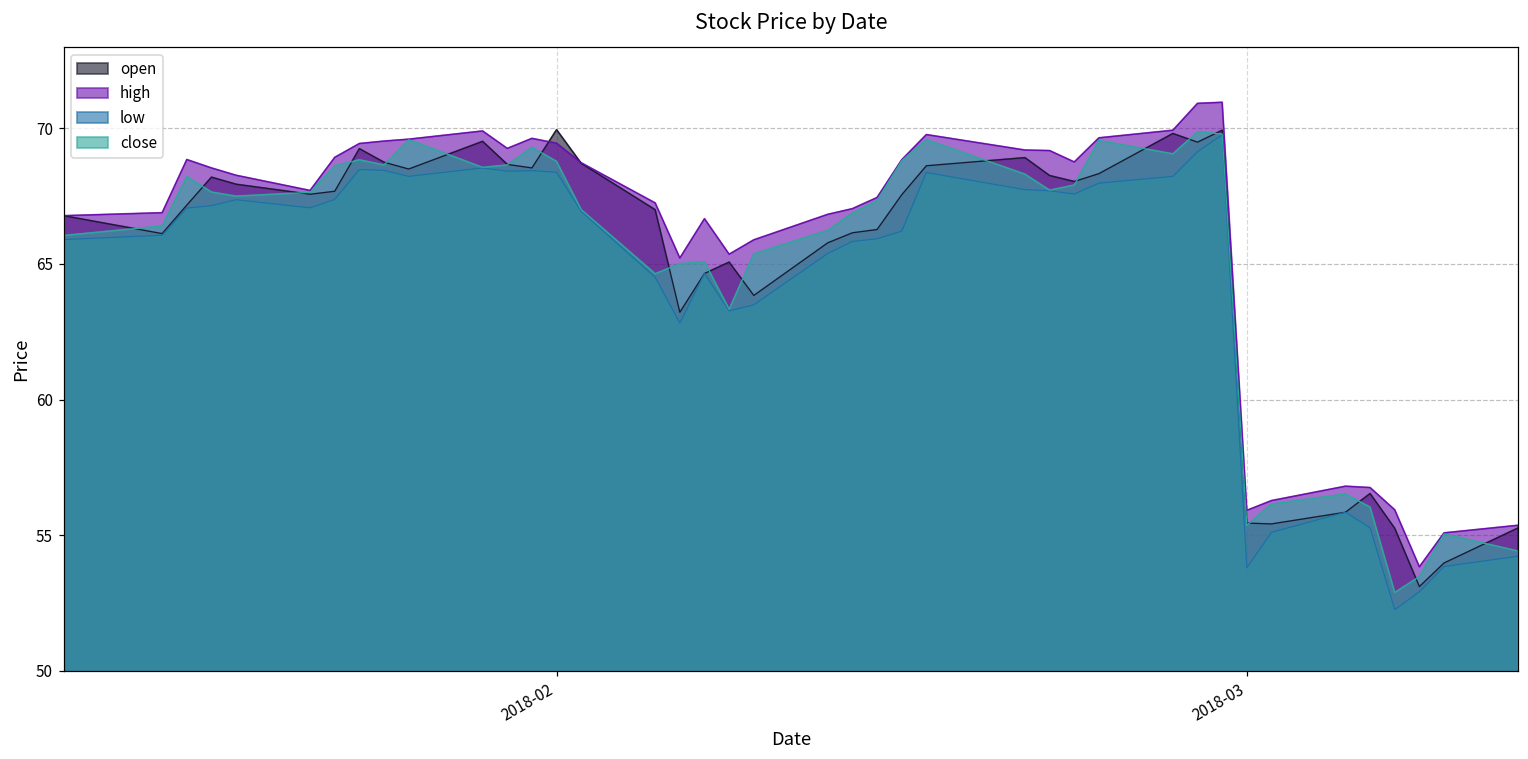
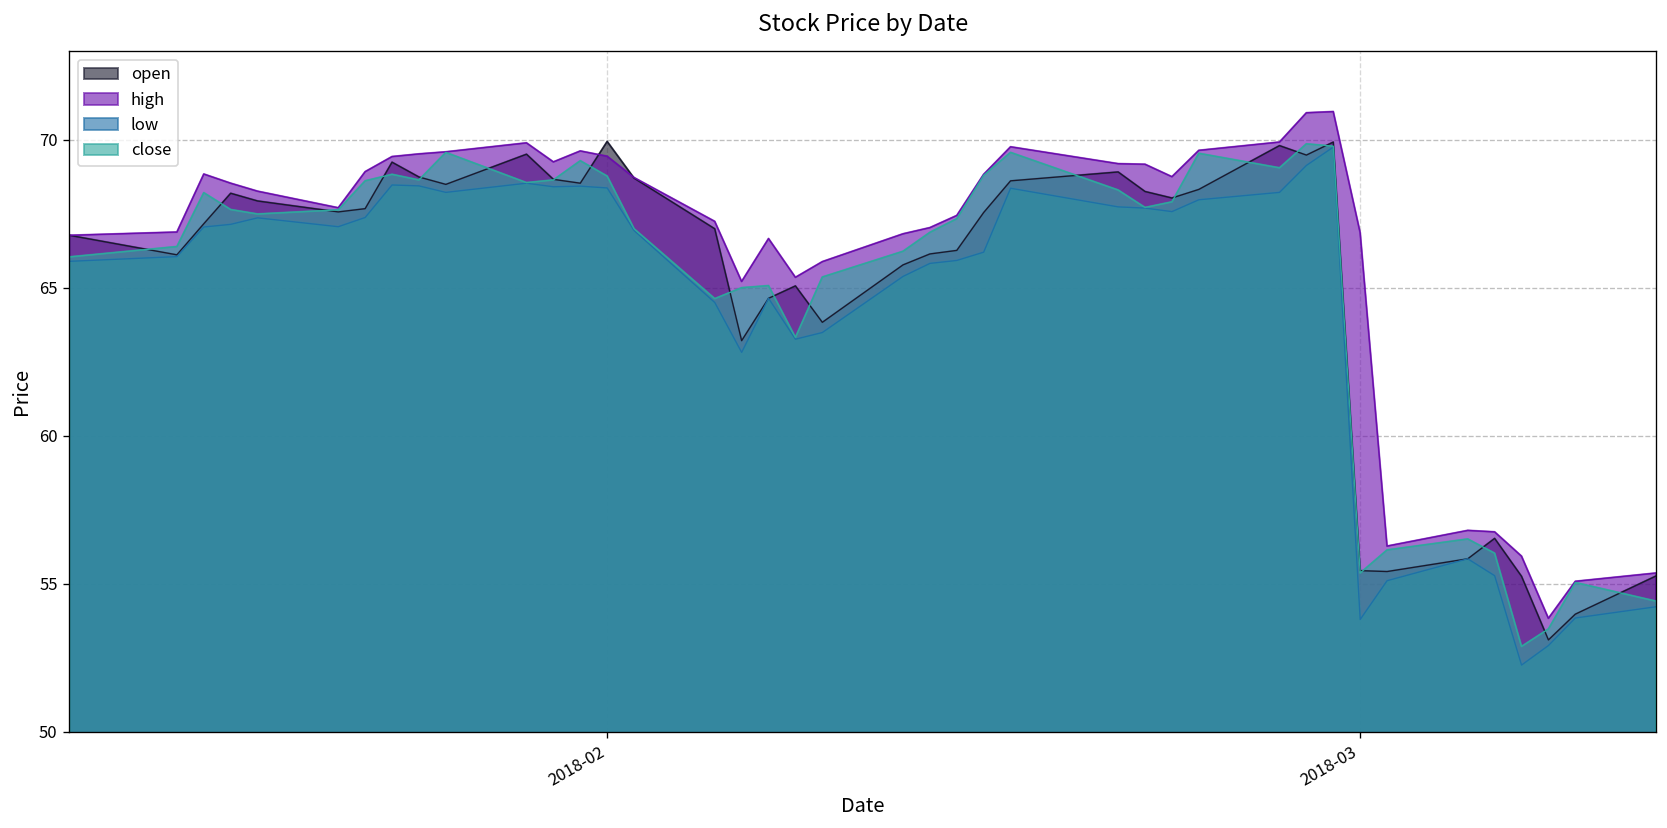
high, 2018-03: 55.9 -> 66.9
